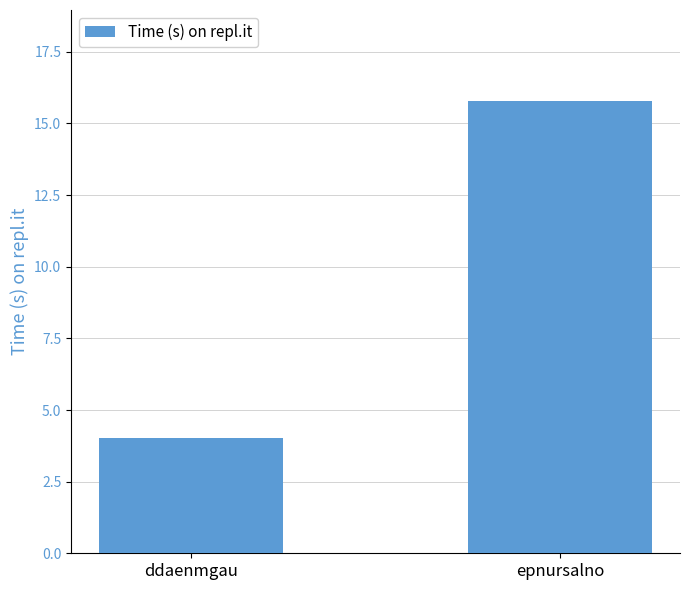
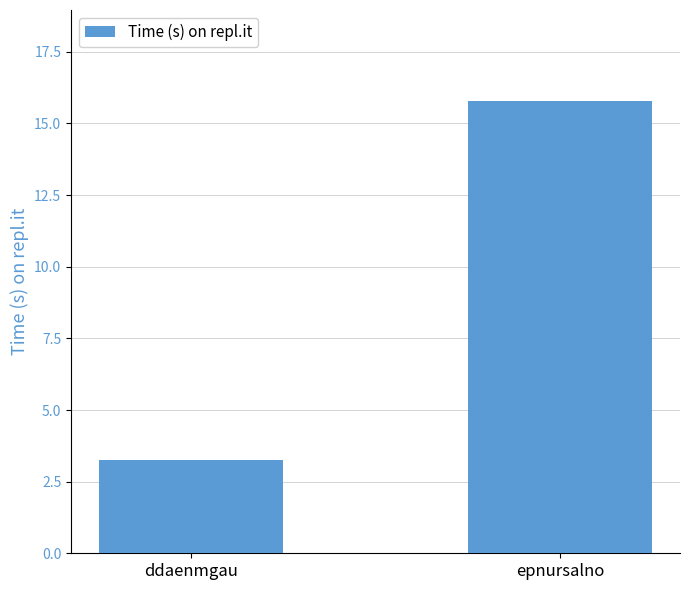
ddaenmgau: 4.0 -> 3.3
